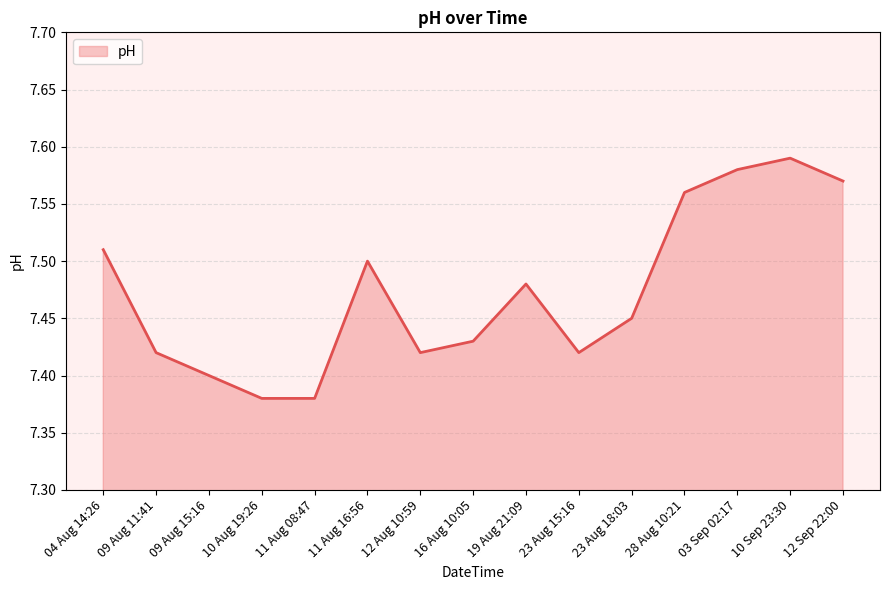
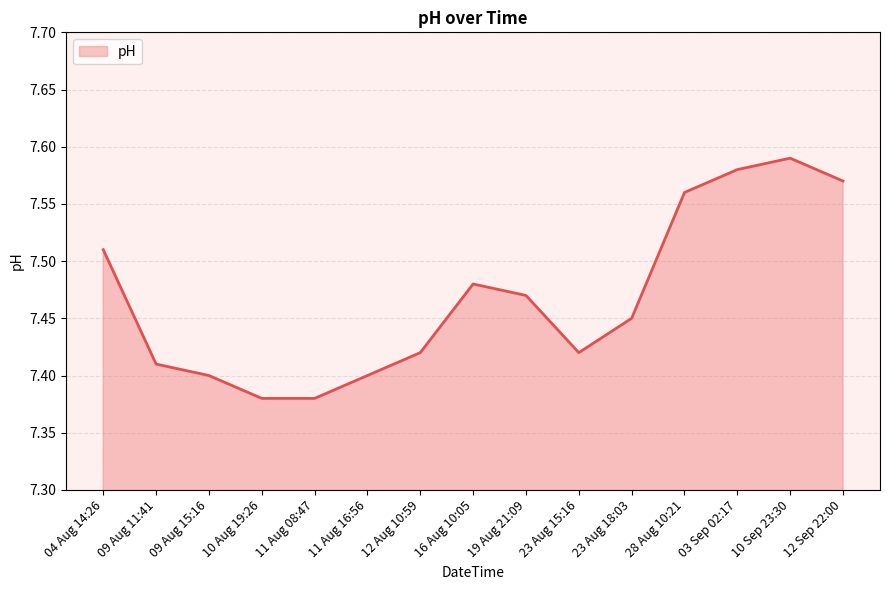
09 Aug 11:41: 7.42 -> 7.41
11 Aug 16:56: 7.5 -> 7.4
16 Aug 10:05: 7.43 -> 7.48
19 Aug 21:09: 7.48 -> 7.47
